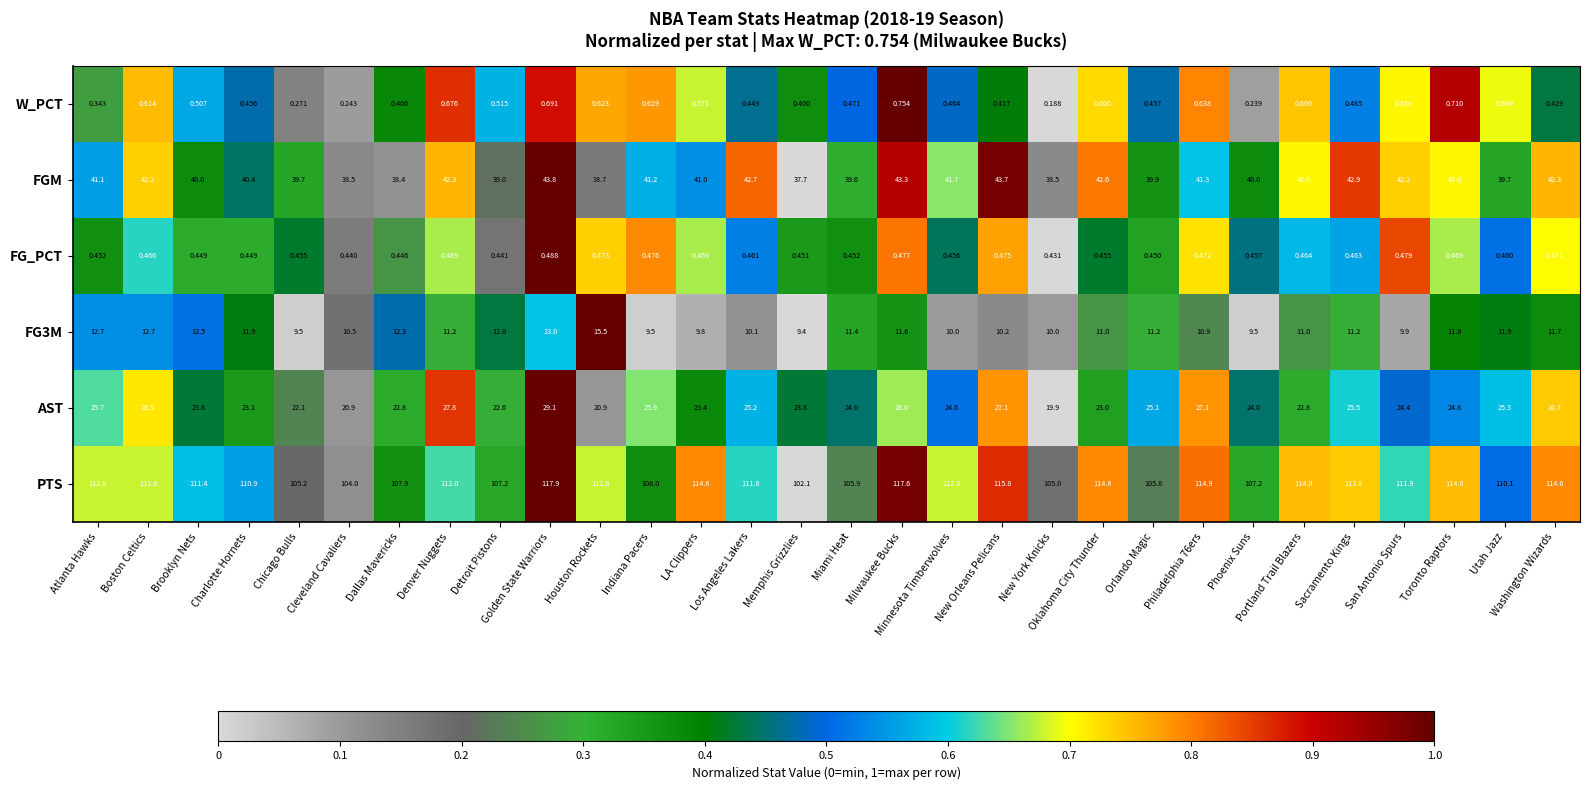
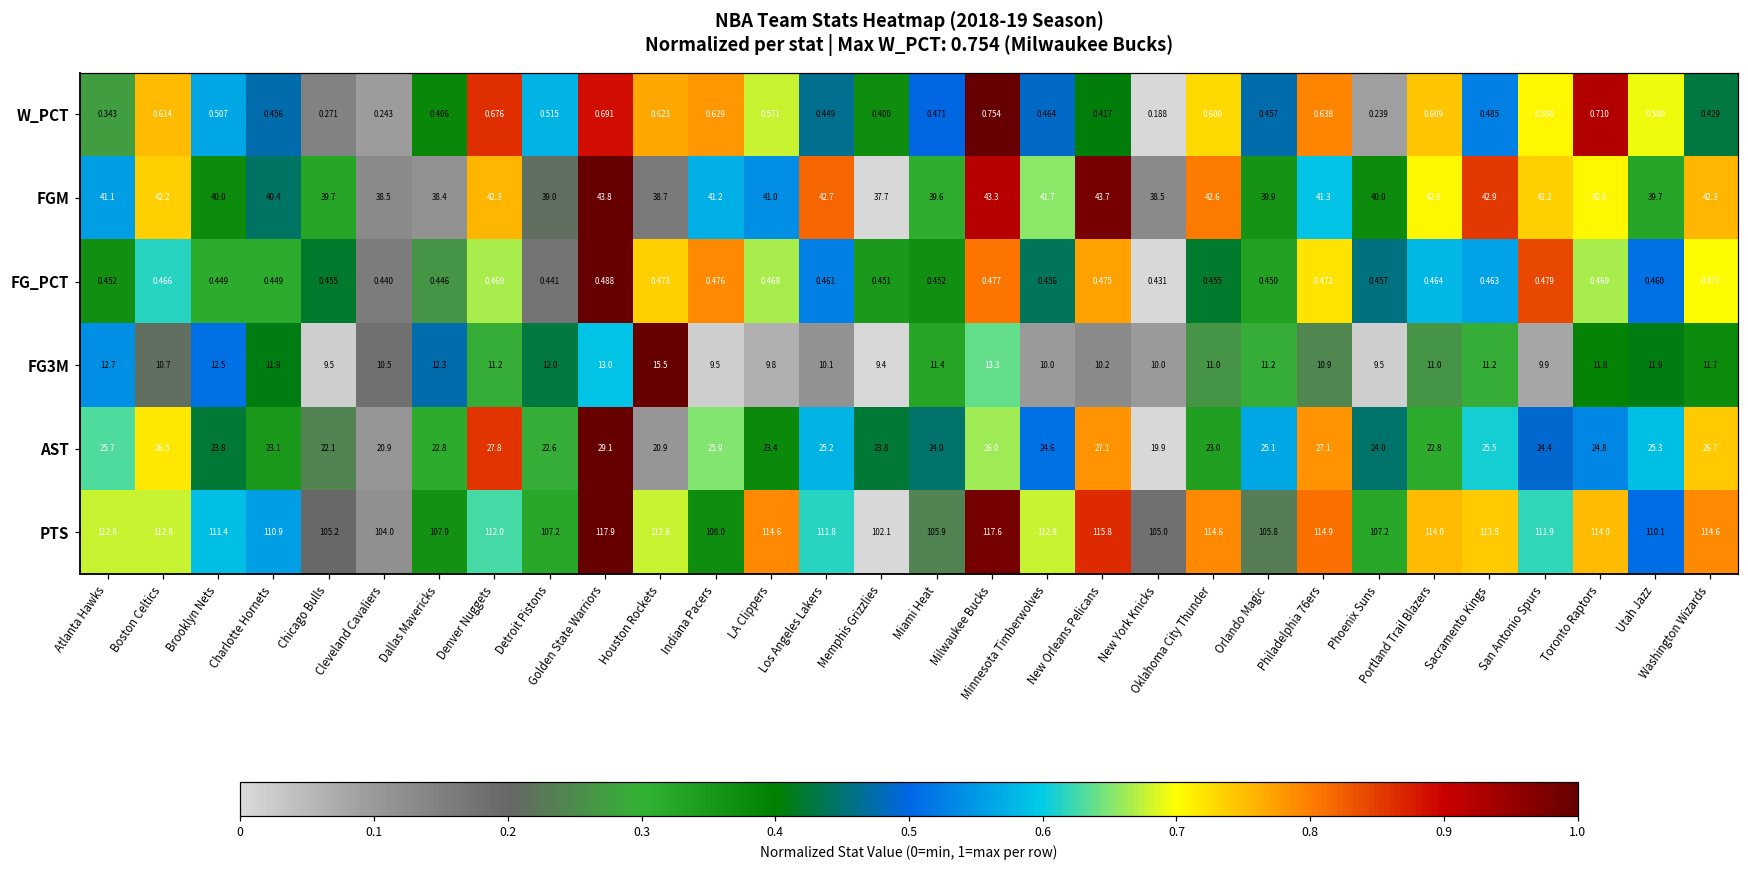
FG3M, Boston Celtics: 12.7 -> 10.7
FG3M, Milwaukee Bucks: 11.6 -> 13.3
